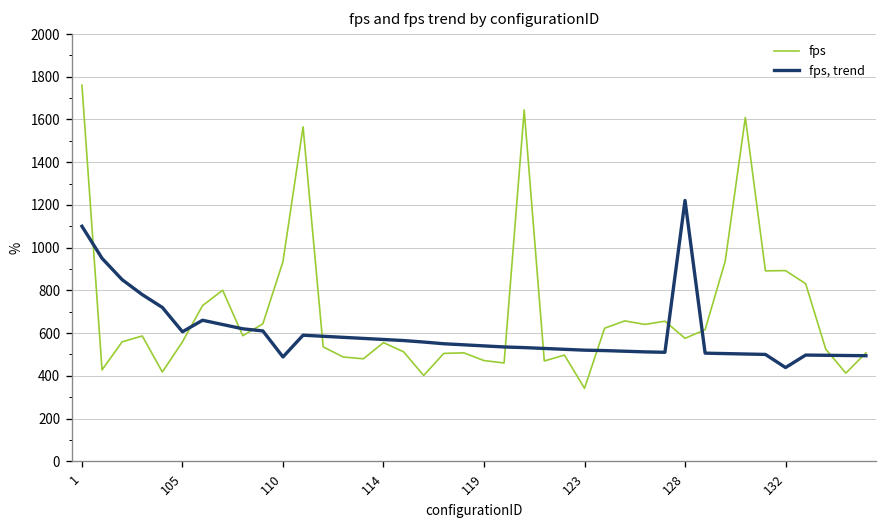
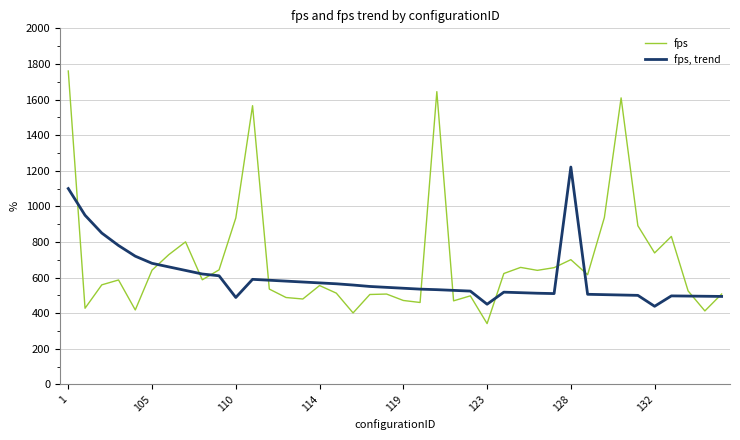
fps, 105: 560 -> 640
fps, trend, 105: 610 -> 680
fps, trend, 123: 520 -> 450
fps, 128: 580 -> 700
fps, 132: 890 -> 740
